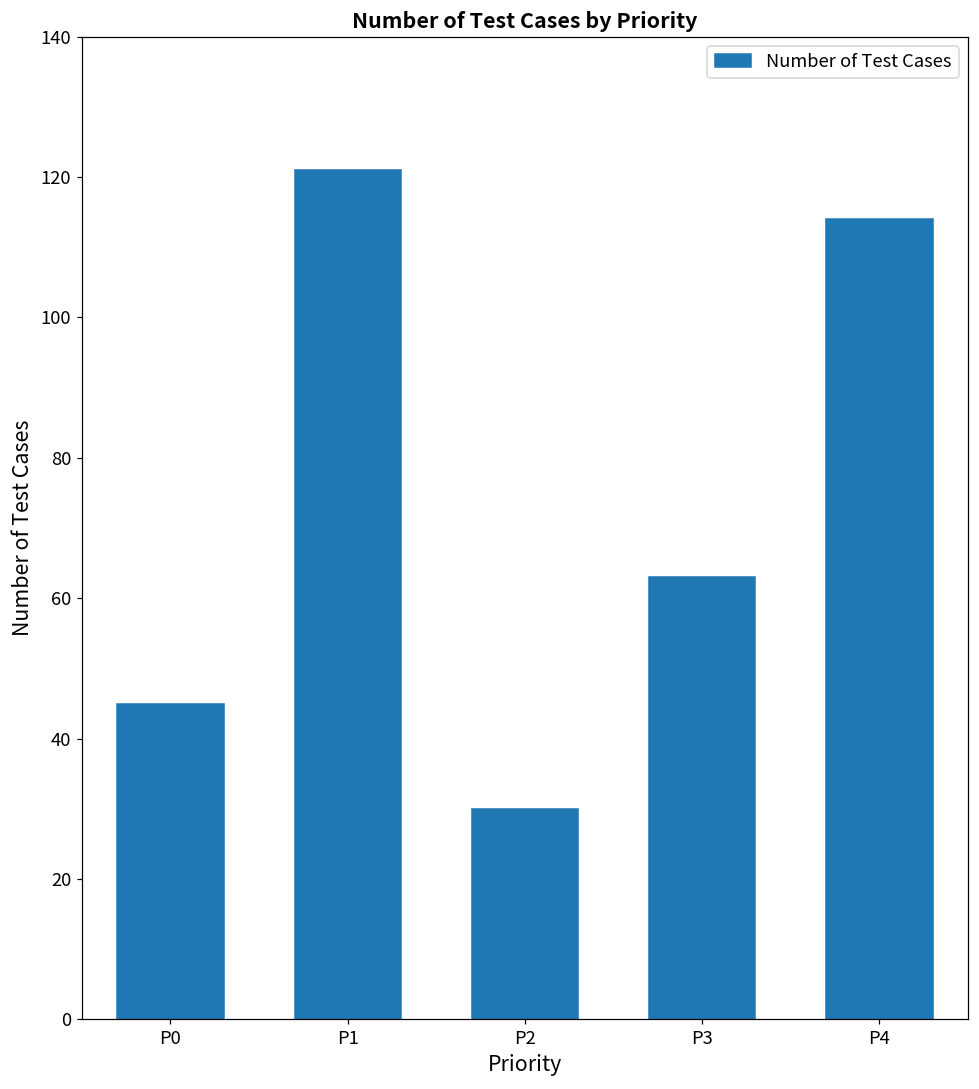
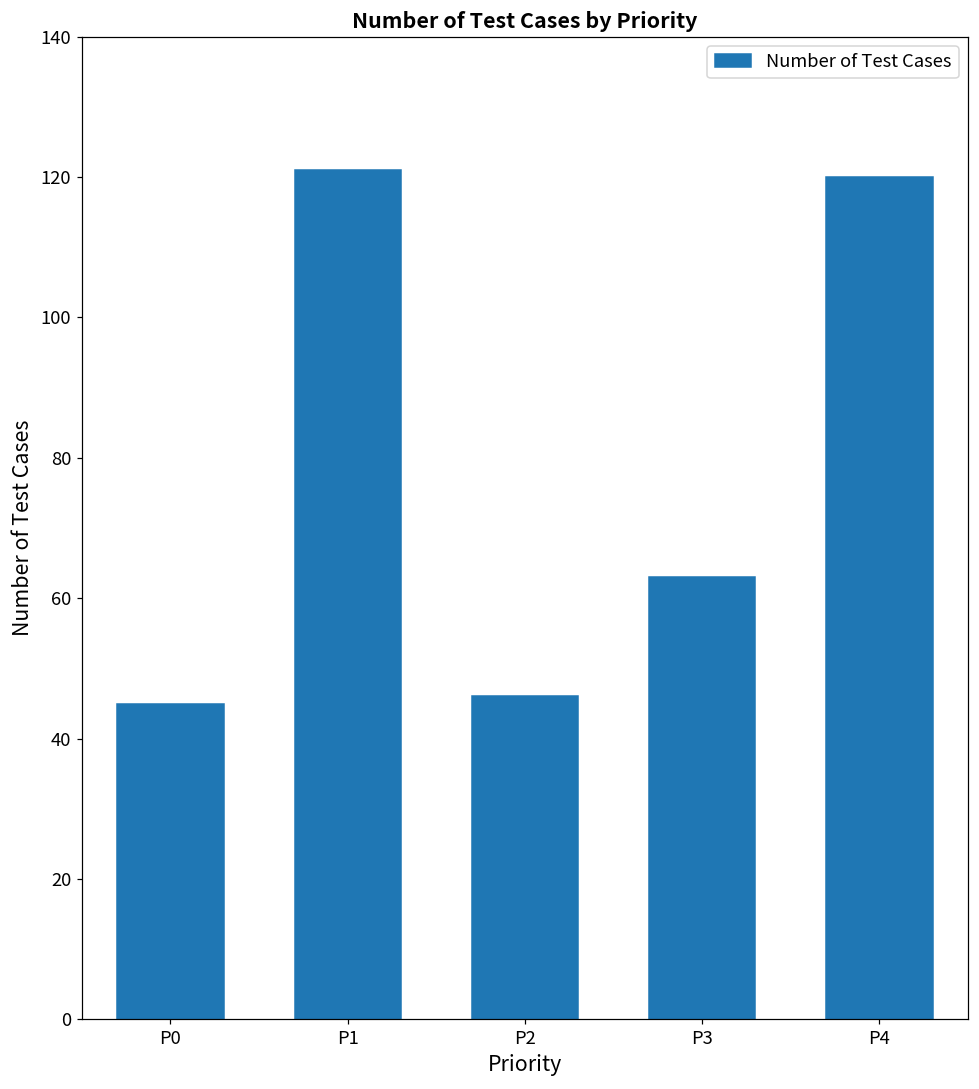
P2: 30 -> 46
P4: 114 -> 120
